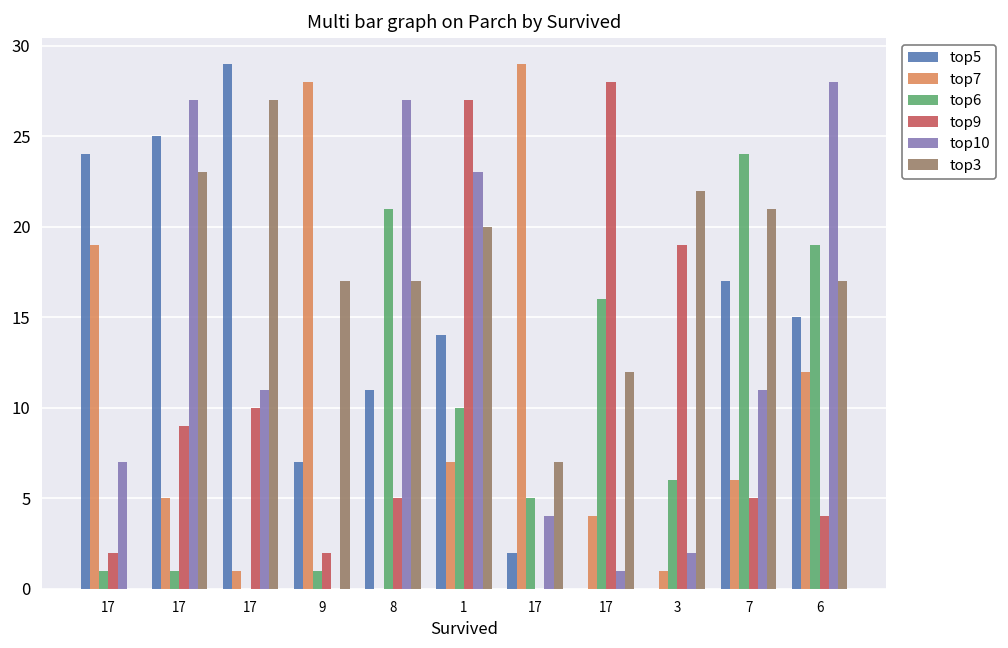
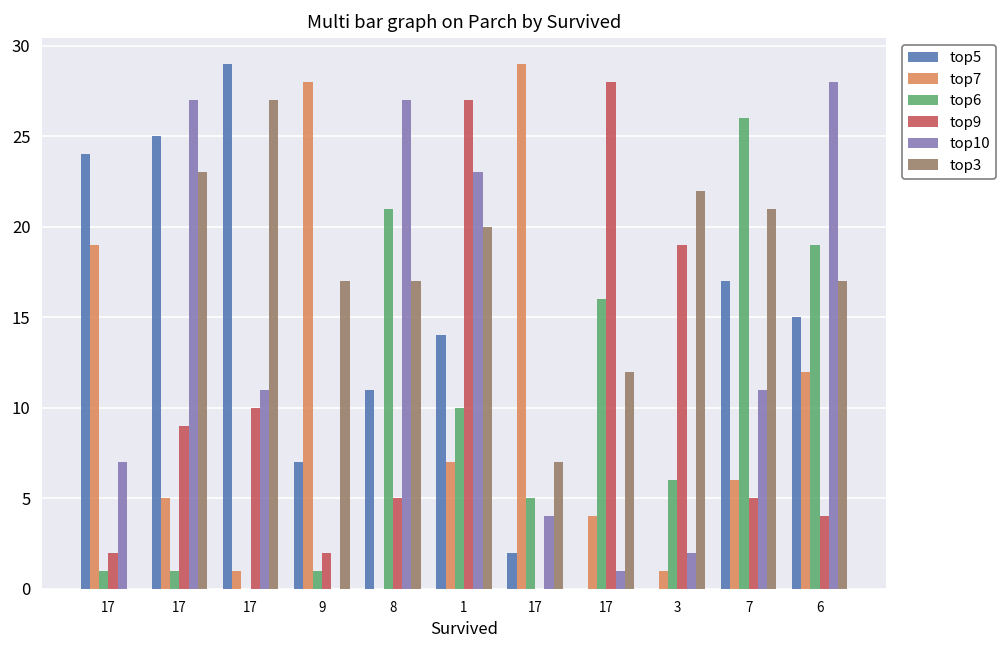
top6, 7: 24 -> 26
